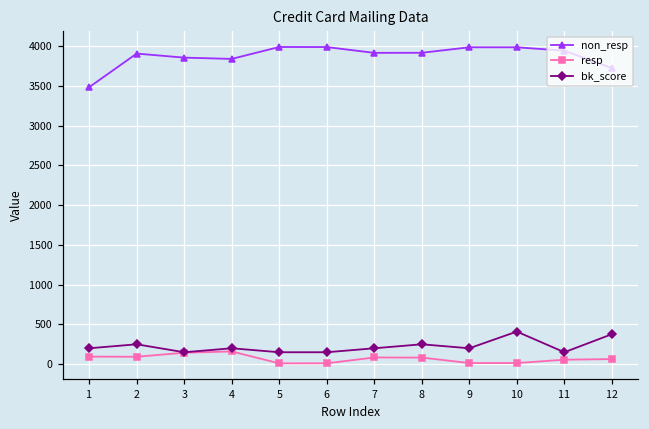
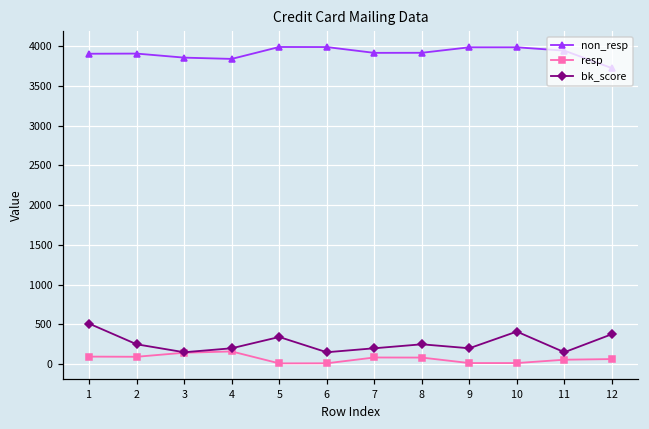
non_resp, 1: 3500 -> 3900
bk_score, 1: 200 -> 500
bk_score, 5: 200 -> 300
